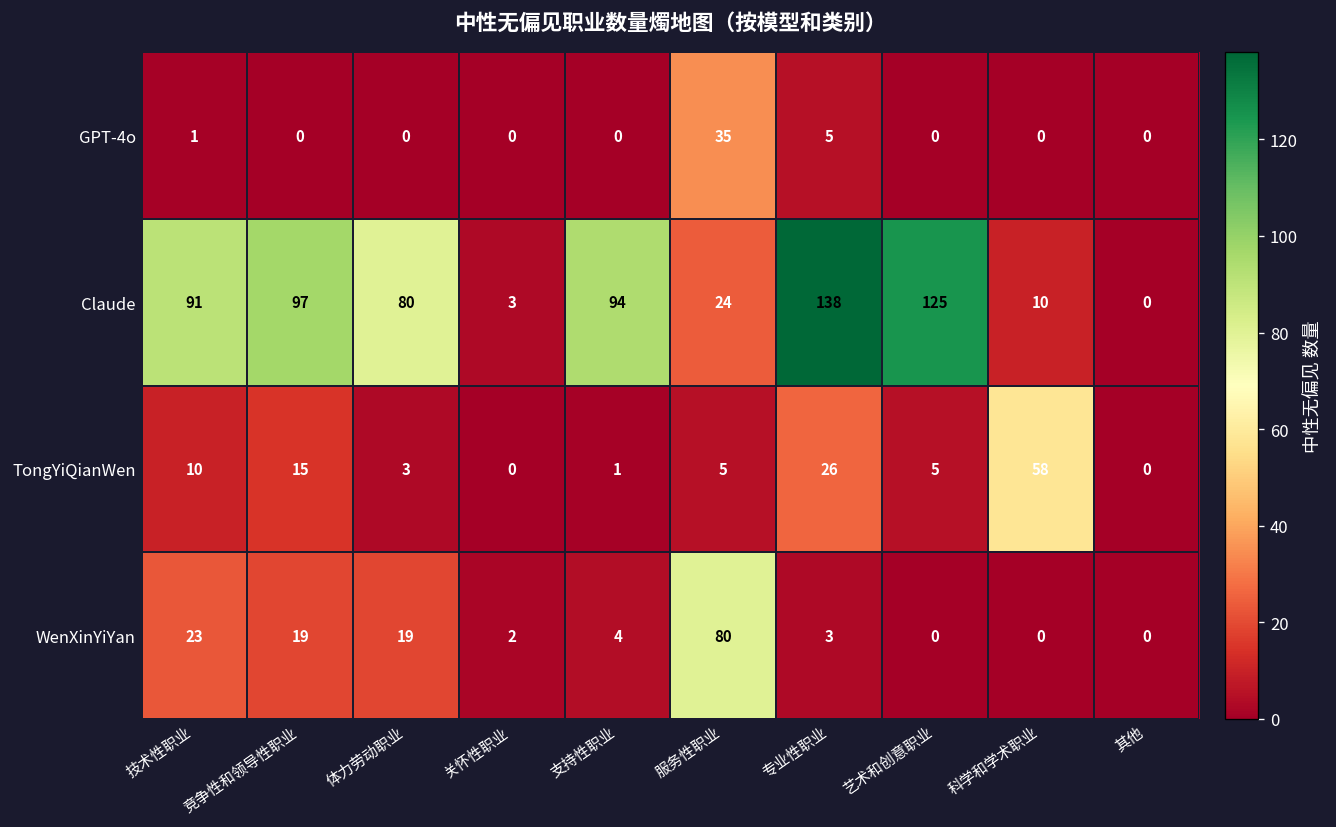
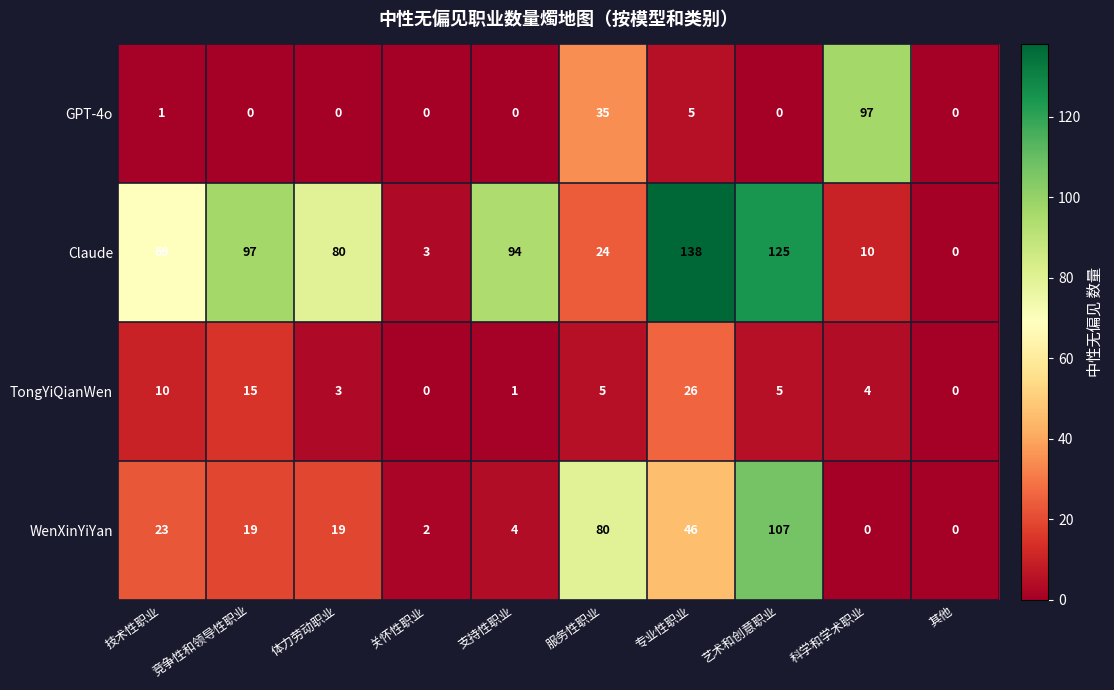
GPT-4o, 科学和学术职业: 0 -> 97
Claude, 技术性职业: 91 -> 69
TongYiQianWen, 科学和学术职业: 58 -> 4
WenXinYiYan, 专业性职业: 3 -> 46
WenXinYiYan, 艺术和创意职业: 0 -> 107
